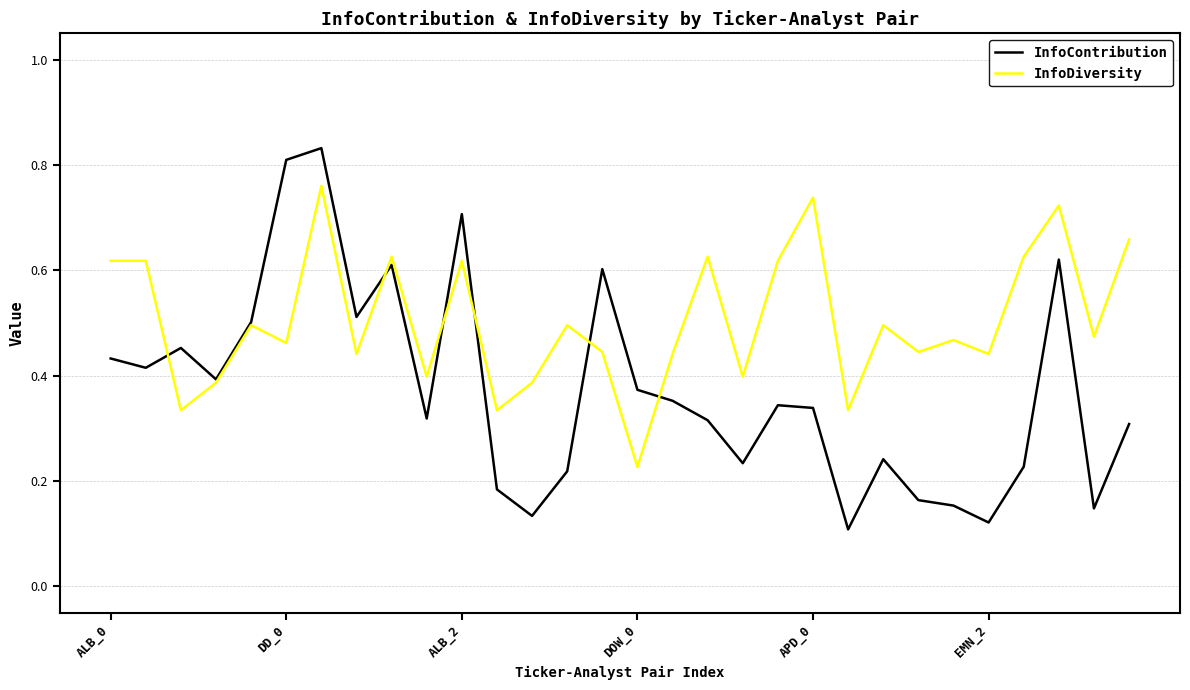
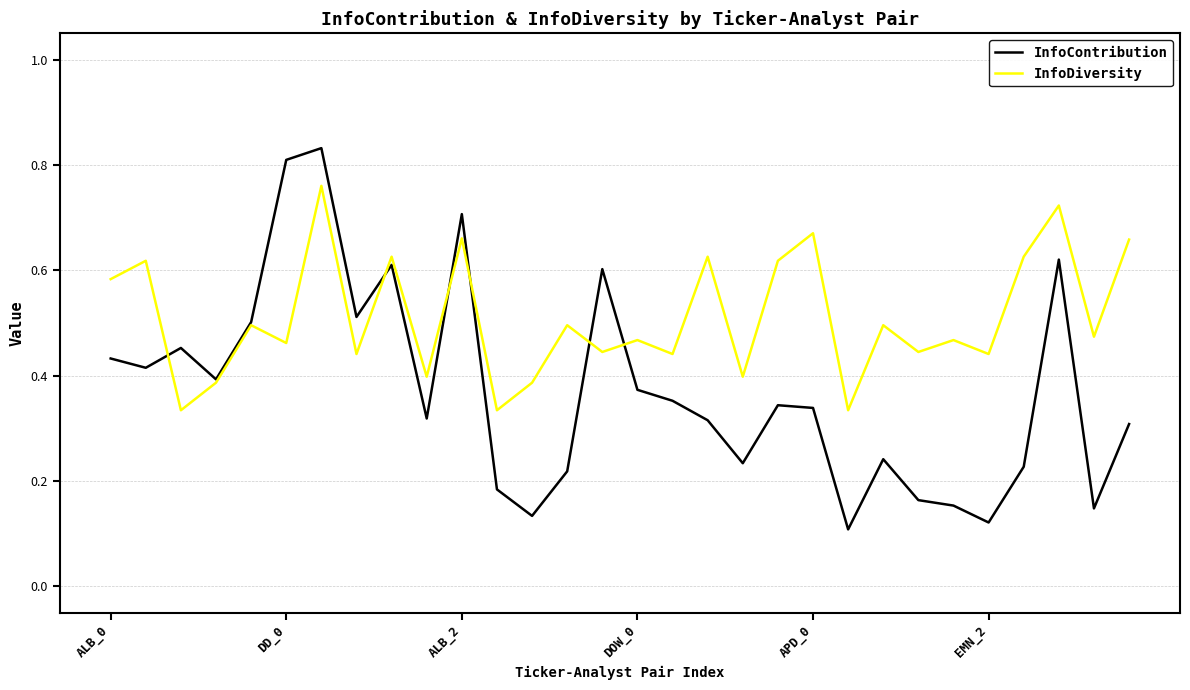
InfoDiversity, ALB_0: 0.62 -> 0.58
InfoDiversity, ALB_2: 0.62 -> 0.66
InfoDiversity, DOW_0: 0.23 -> 0.47
InfoDiversity, APD_0: 0.74 -> 0.67
